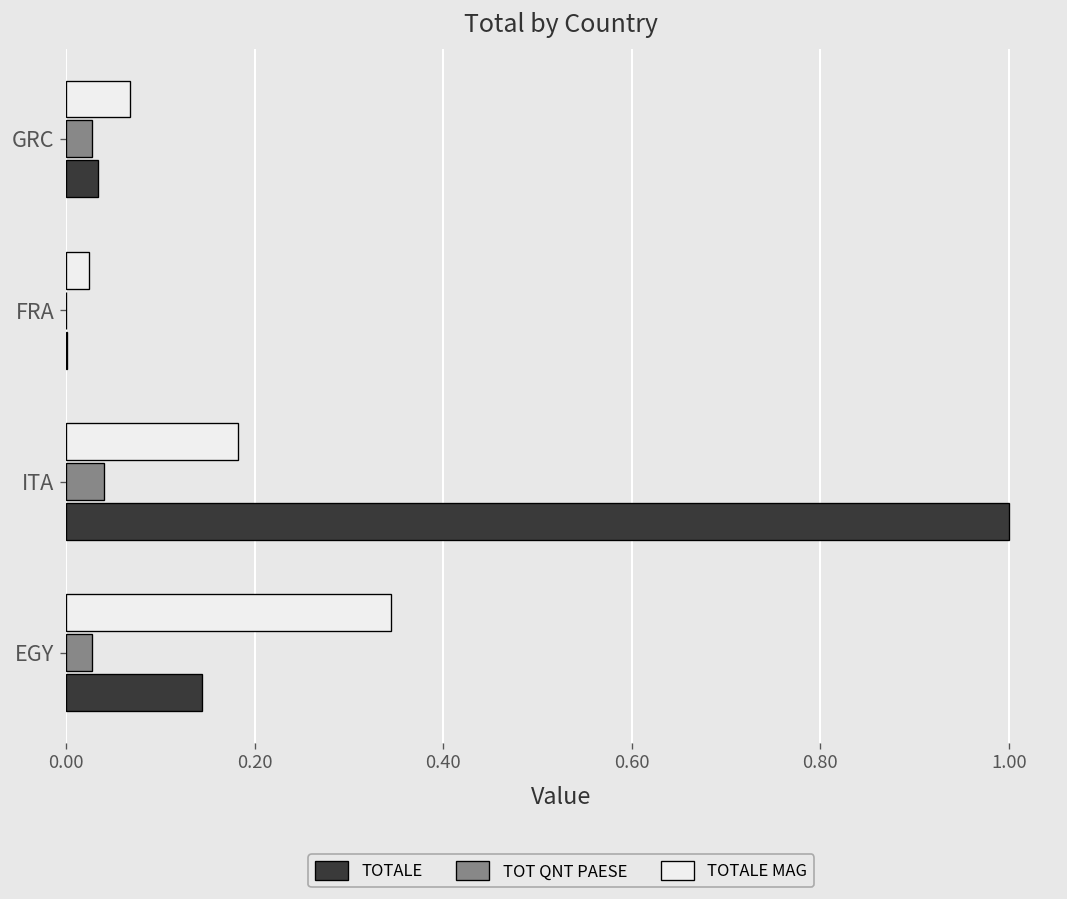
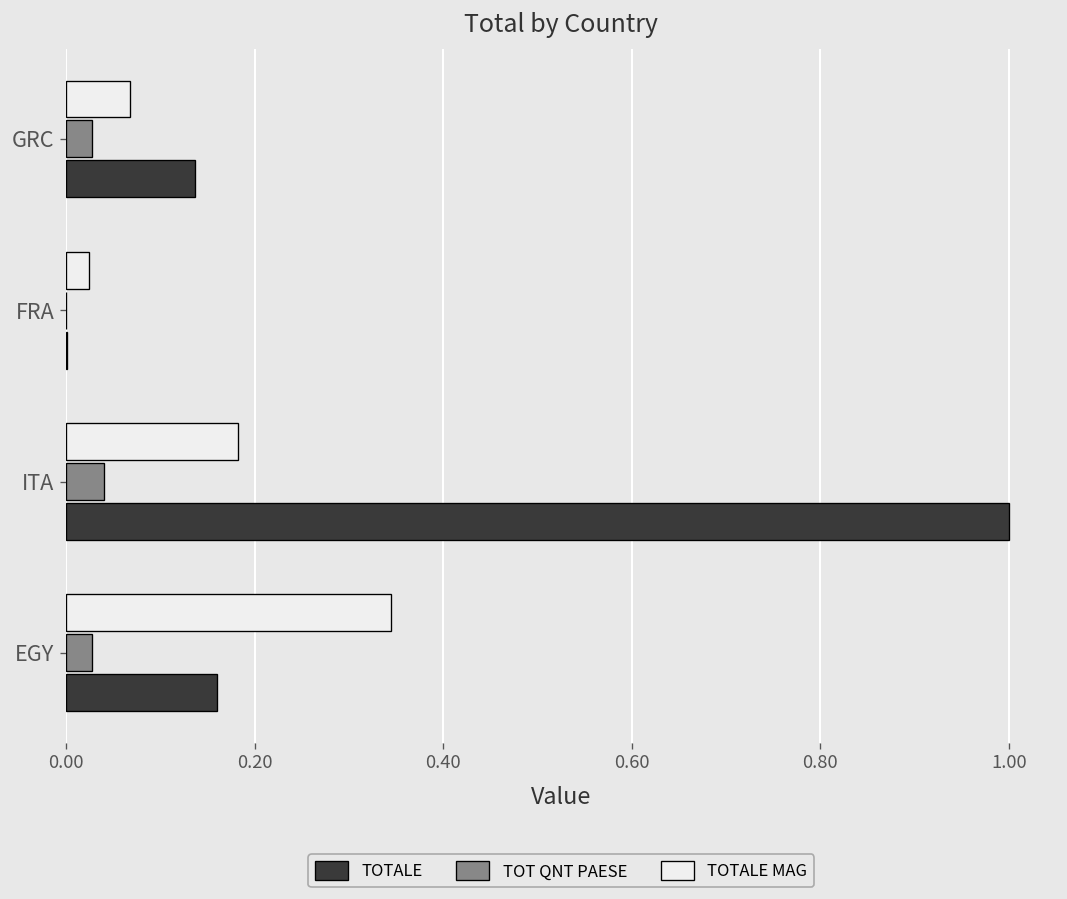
TOTALE, GRC: 0.03 -> 0.14
TOTALE, EGY: 0.14 -> 0.16
